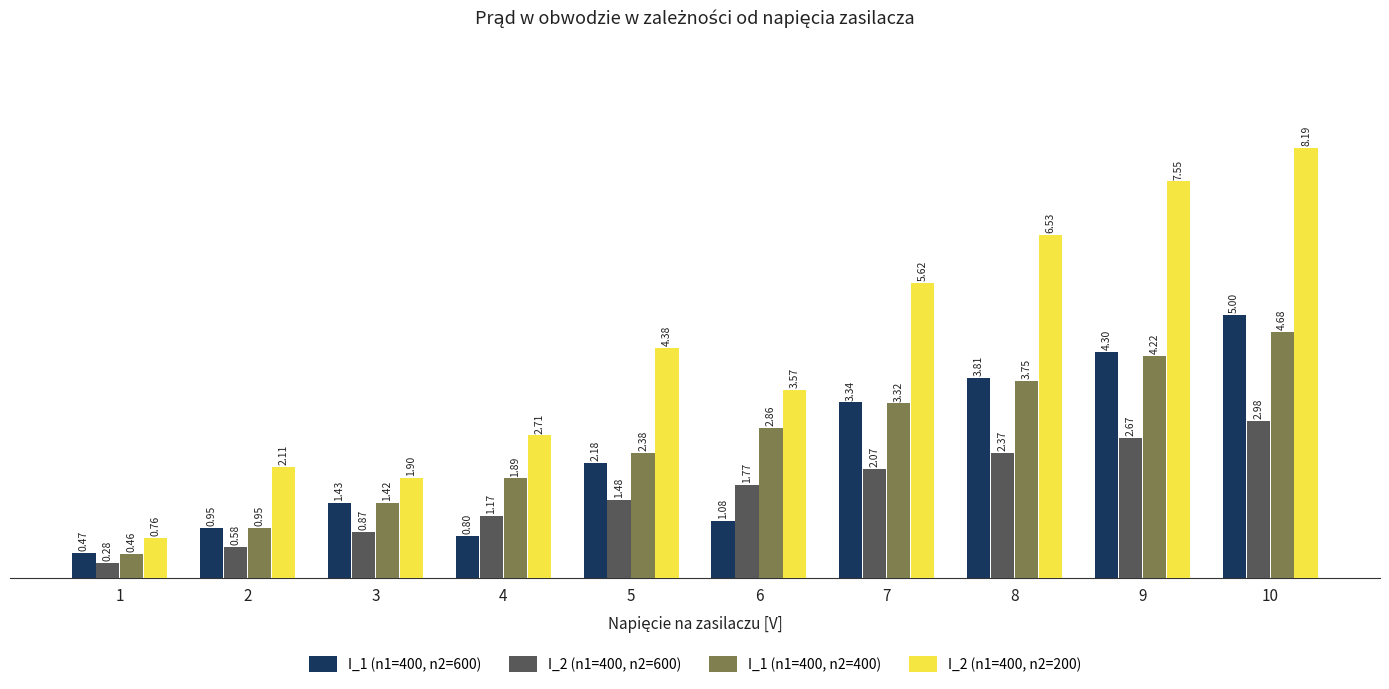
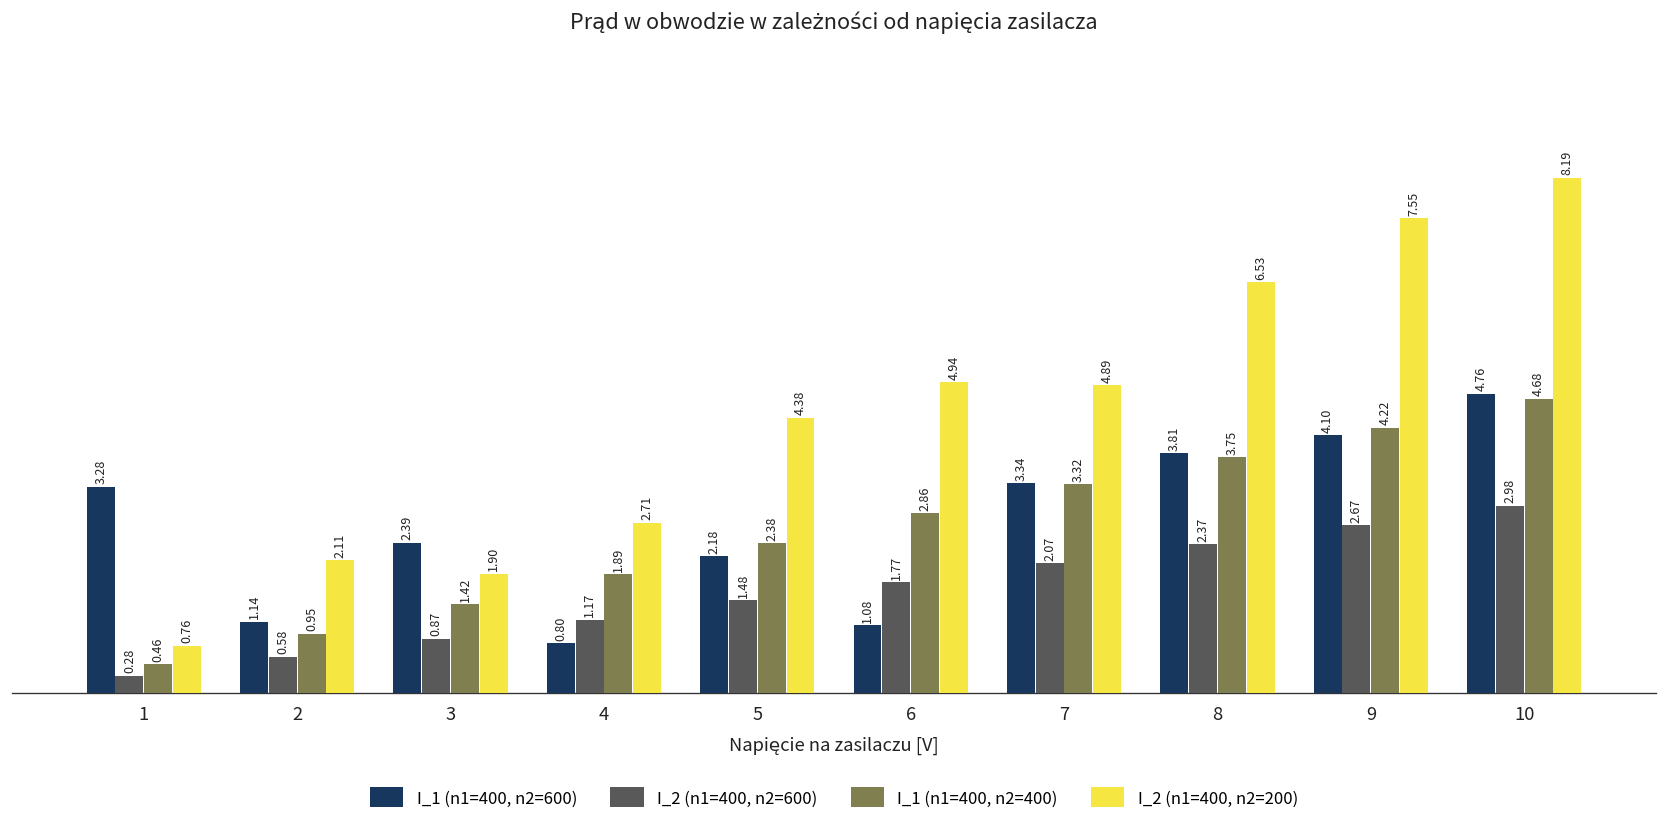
I_1 (n1=400, n2=600), 1: 0.47 -> 3.28
I_1 (n1=400, n2=600), 2: 0.95 -> 1.14
I_1 (n1=400, n2=600), 3: 1.43 -> 2.39
I_2 (n1=400, n2=200), 6: 3.57 -> 4.94
I_2 (n1=400, n2=200), 7: 5.62 -> 4.89
I_1 (n1=400, n2=600), 9: 4.30 -> 4.10
I_1 (n1=400, n2=600), 10: 5.00 -> 4.76
